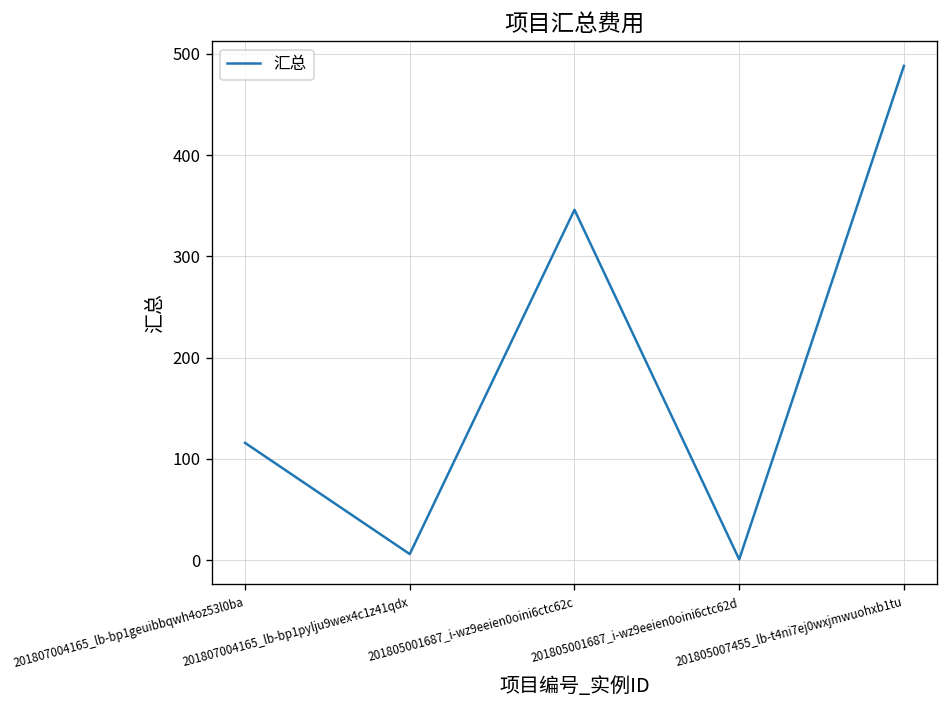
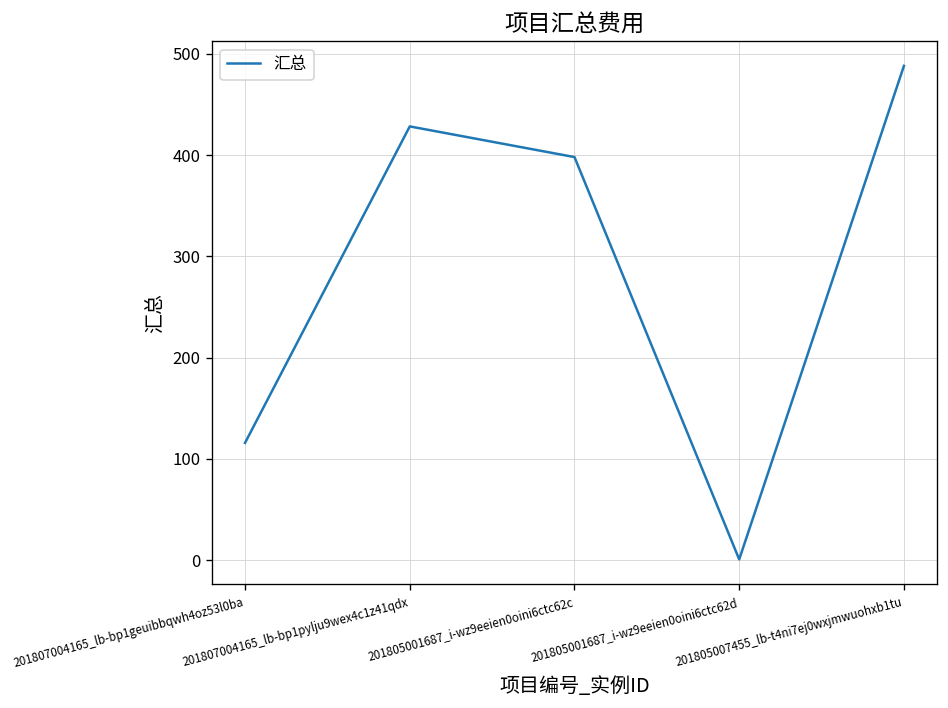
201807004165_lb-bp1pylju9wex4c1z41qdx: 10 -> 430
201805001687_i-wz9eeien0oini6ctc62c: 350 -> 400
